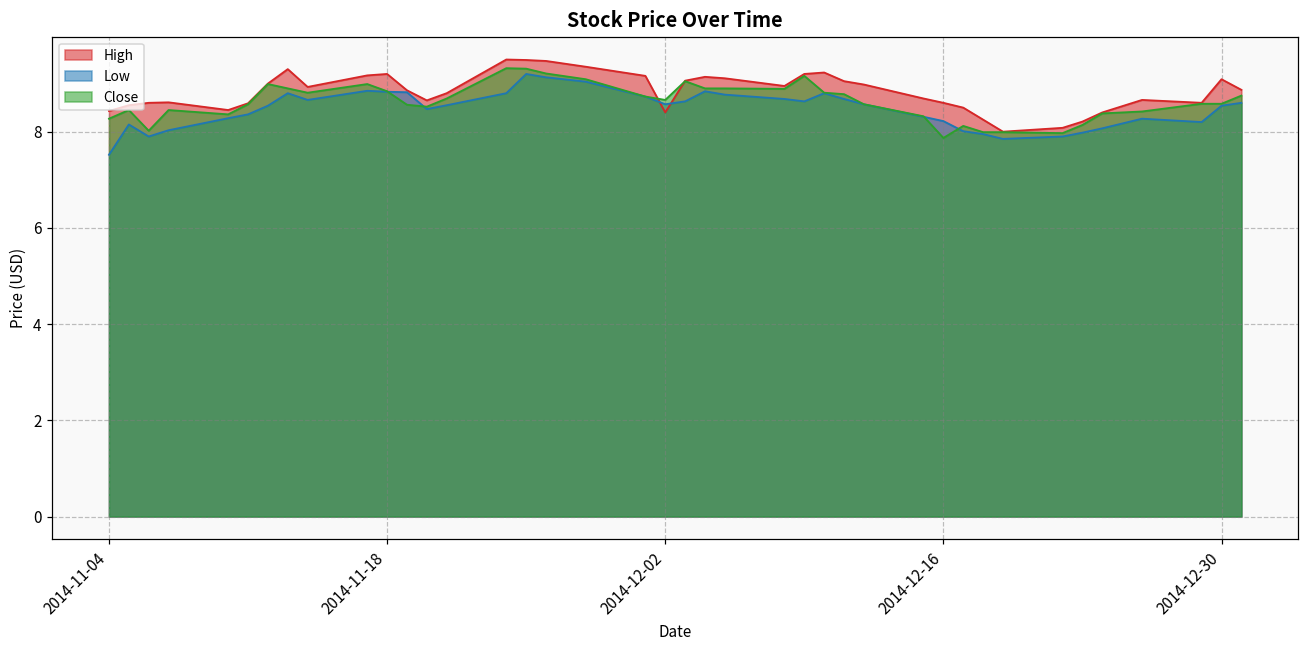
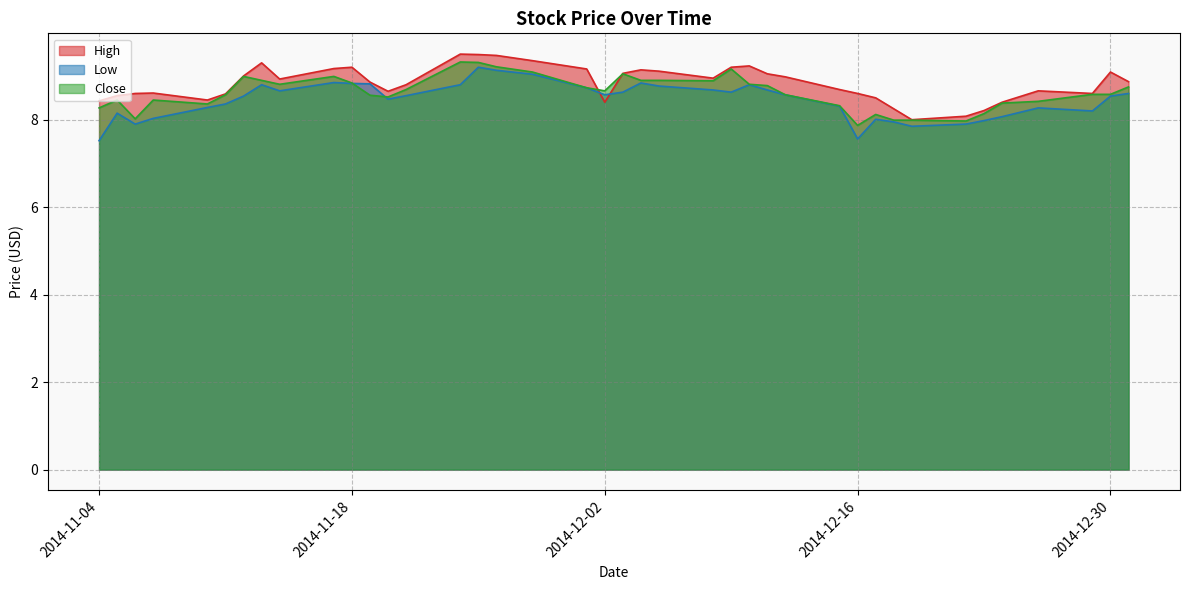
Low, 2014-12-16: 8.2 -> 7.6
